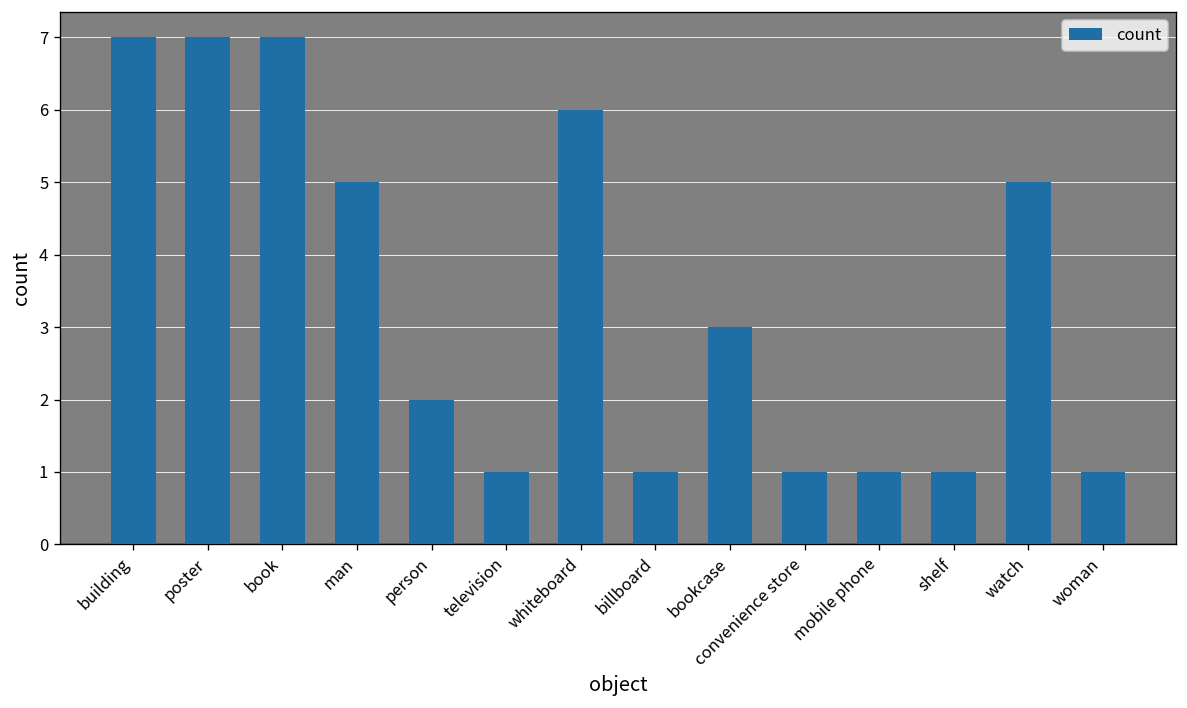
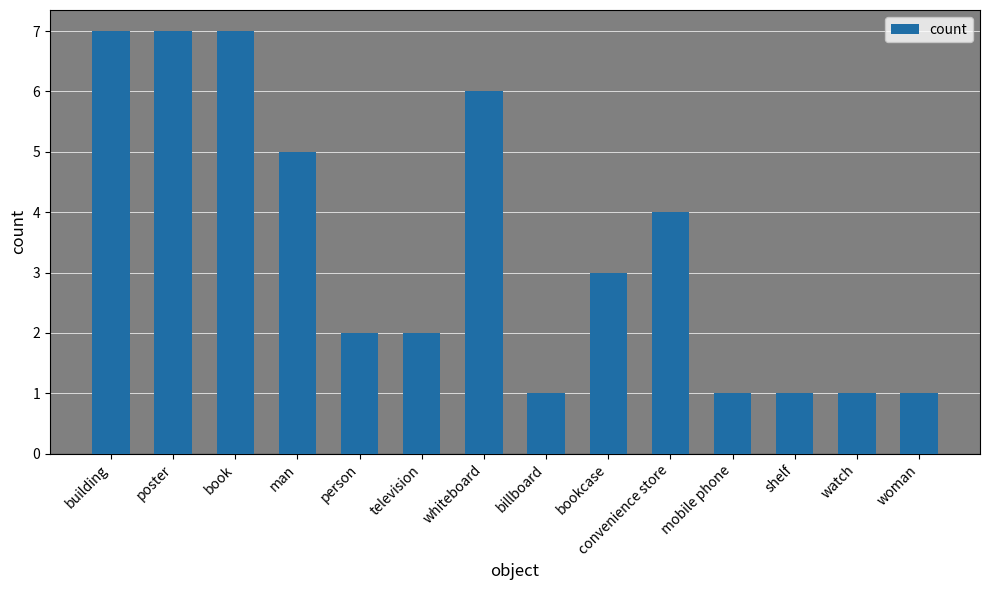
television: 1 -> 2
convenience store: 1 -> 4
watch: 5 -> 1
